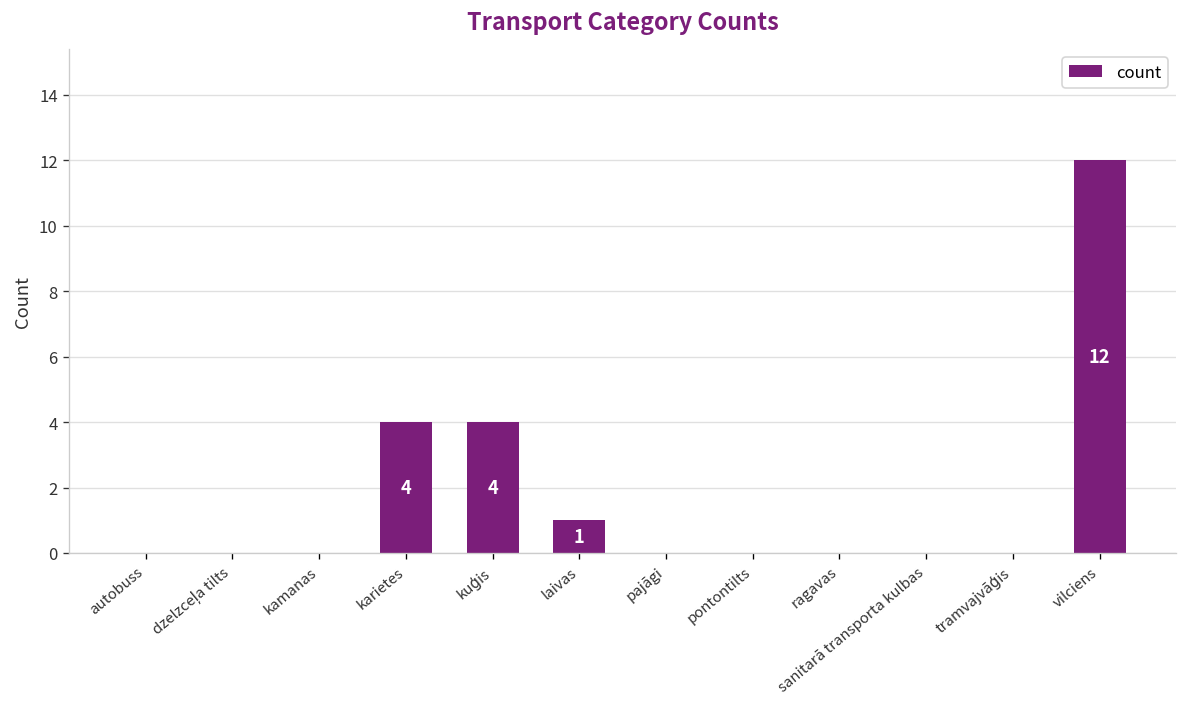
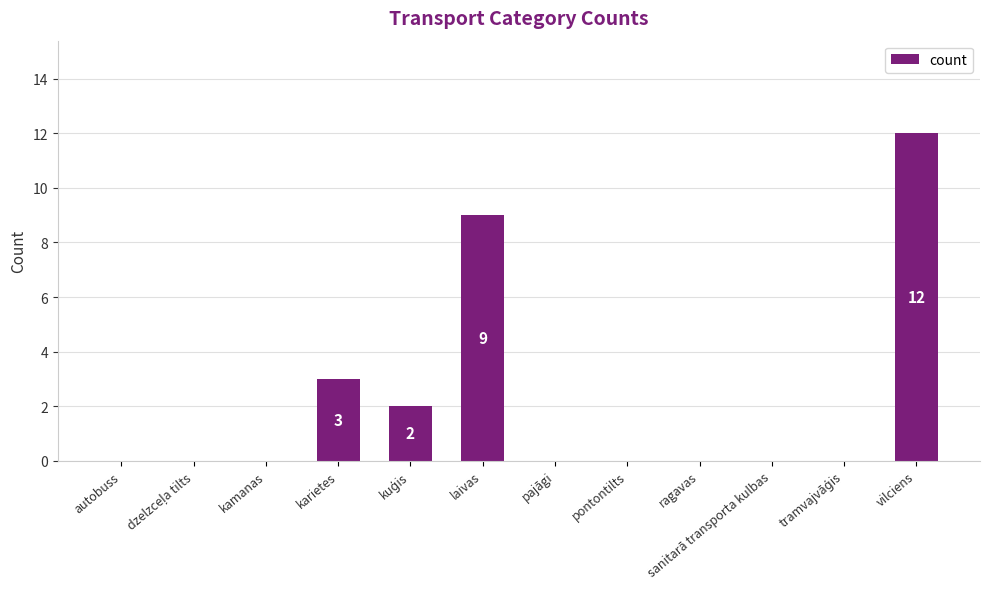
karietes: 4 -> 3
kuģis: 4 -> 2
laivas: 1 -> 9
